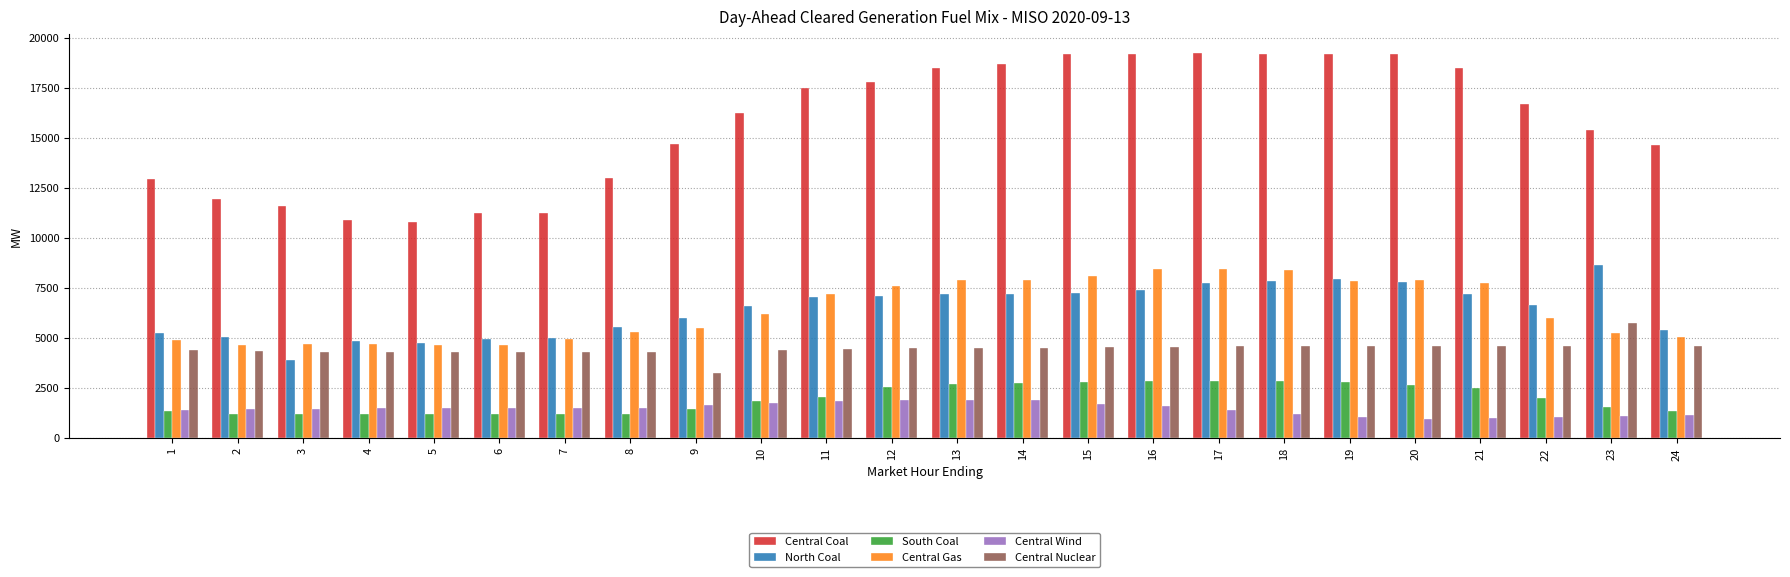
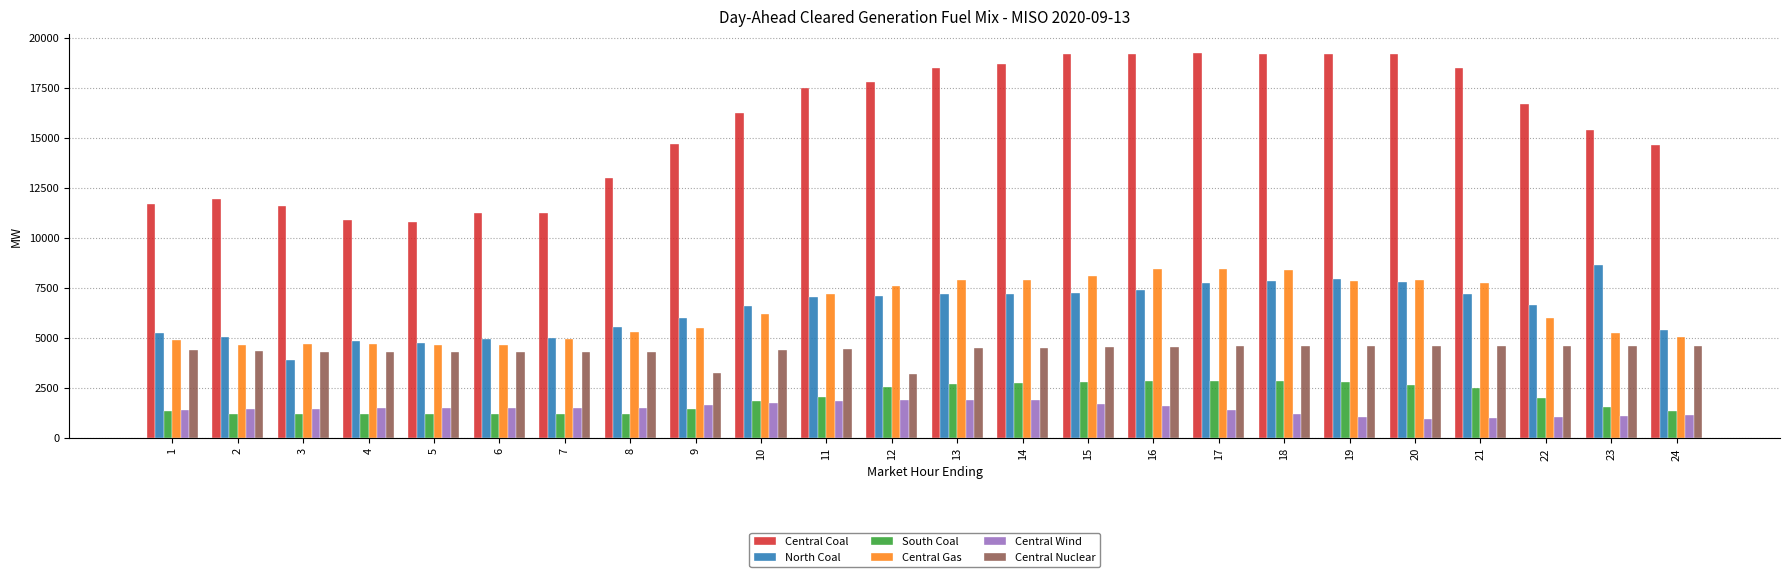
Central Coal, 1: 12900 -> 11700
Central Nuclear, 12: 4500 -> 3200
Central Nuclear, 23: 5700 -> 4600
